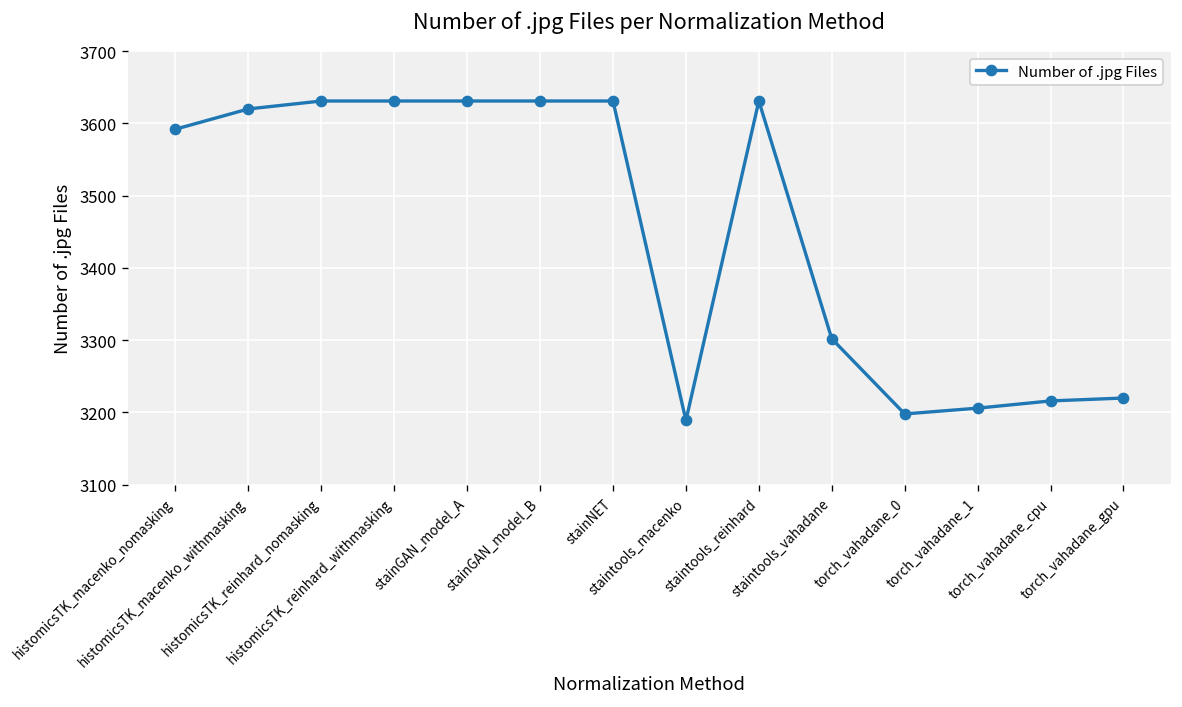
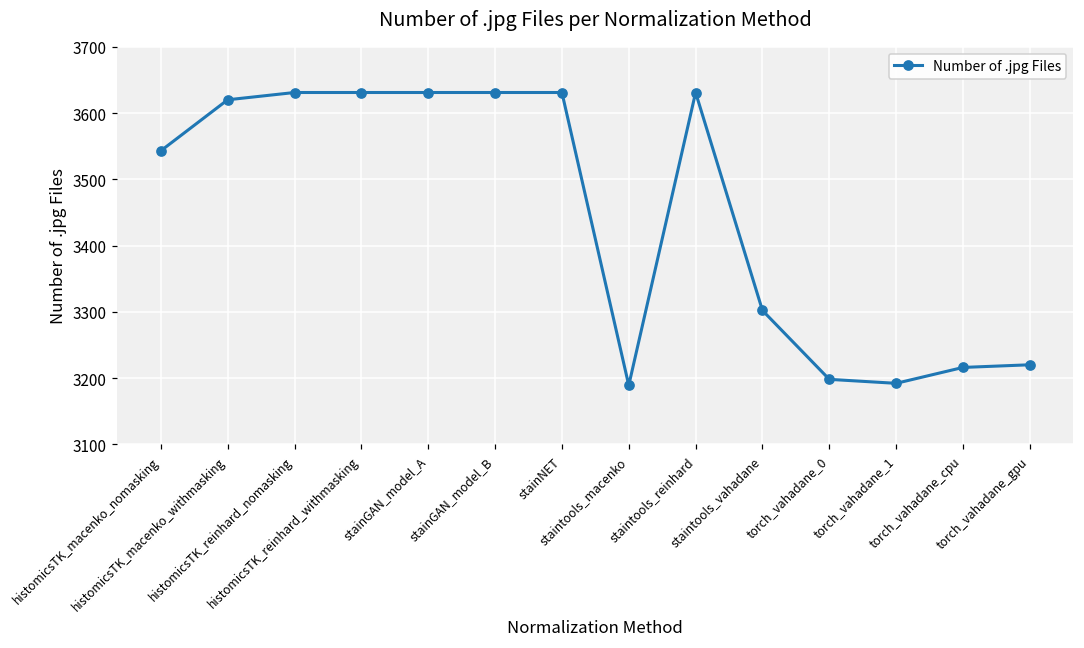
histomicsTK_macenko_nomasking: 3590 -> 3540
torch_vahadane_1: 3210 -> 3190
